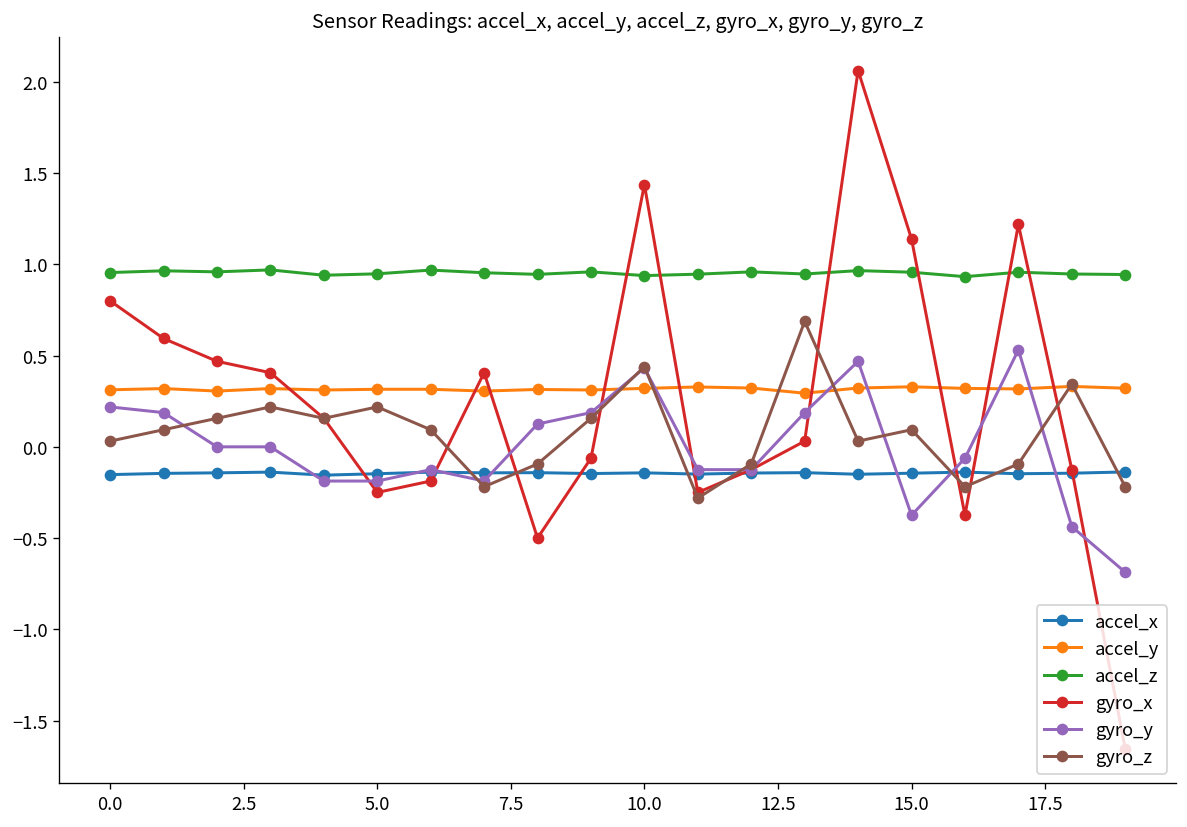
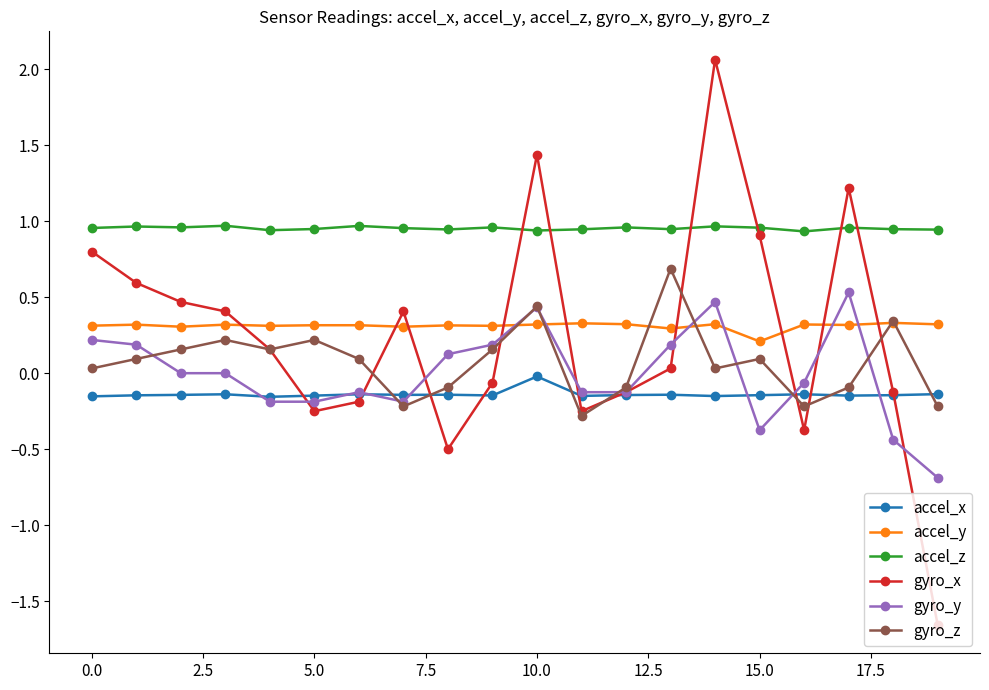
accel_x, 10.0: -0.14 -> -0.02
accel_y, 15.0: 0.33 -> 0.21
gyro_x, 15.0: 1.14 -> 0.91
